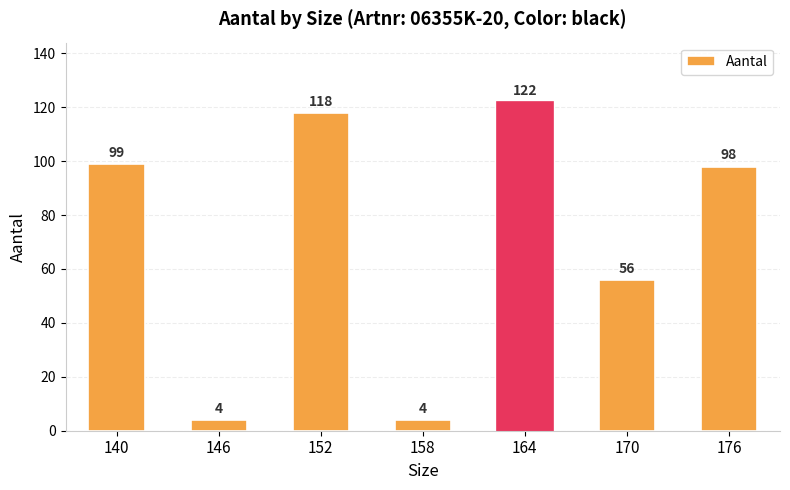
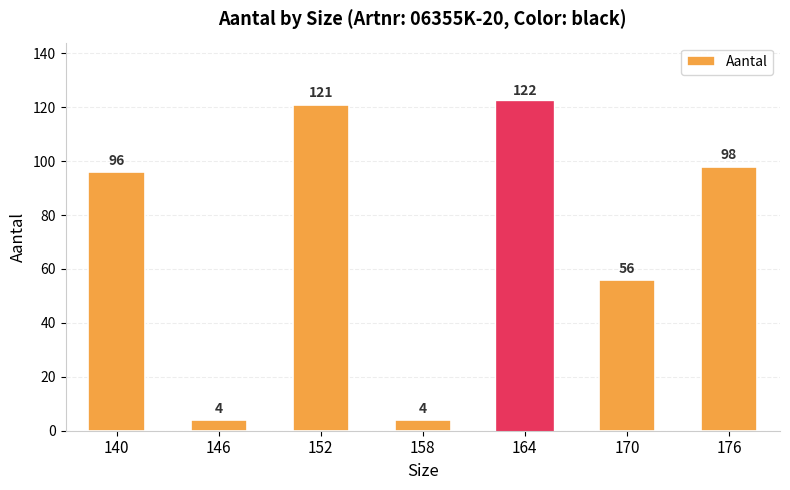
140: 99 -> 96
152: 118 -> 121
